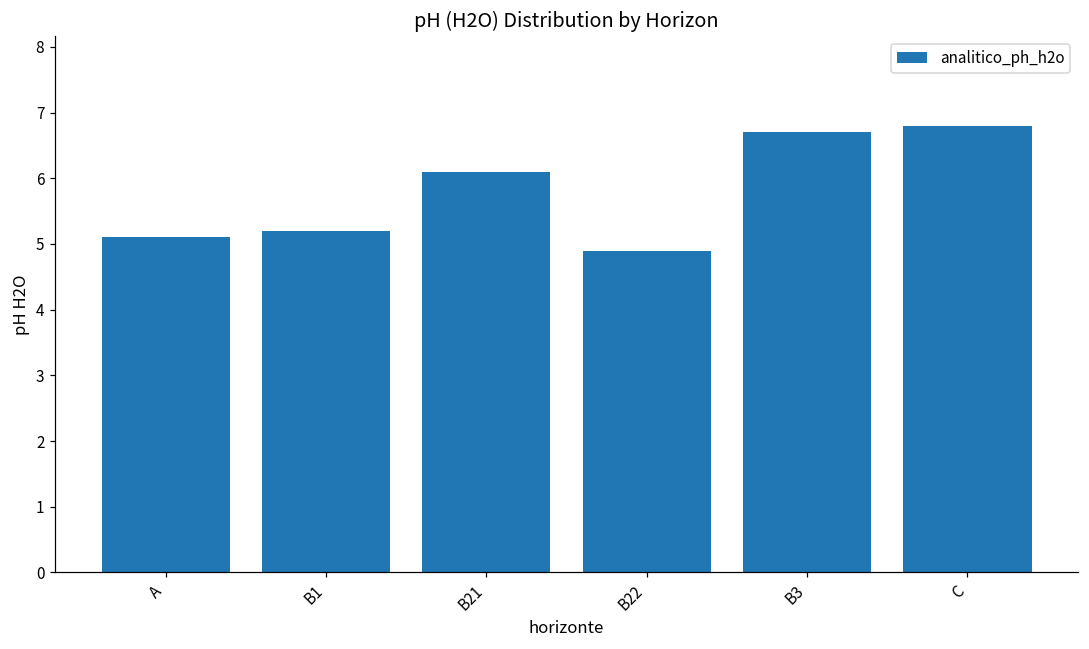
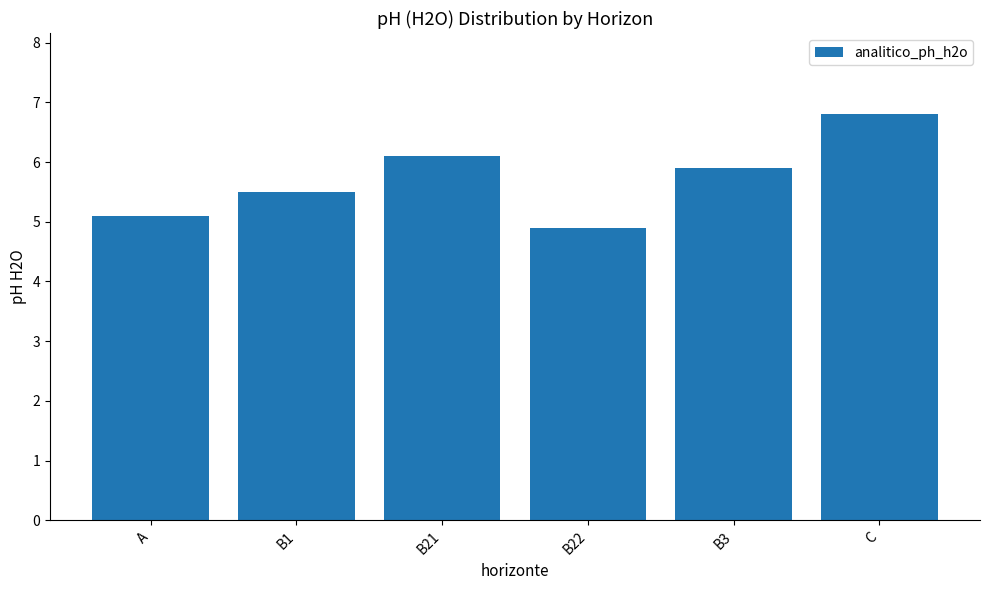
B1: 5.2 -> 5.5
B3: 6.7 -> 5.9
